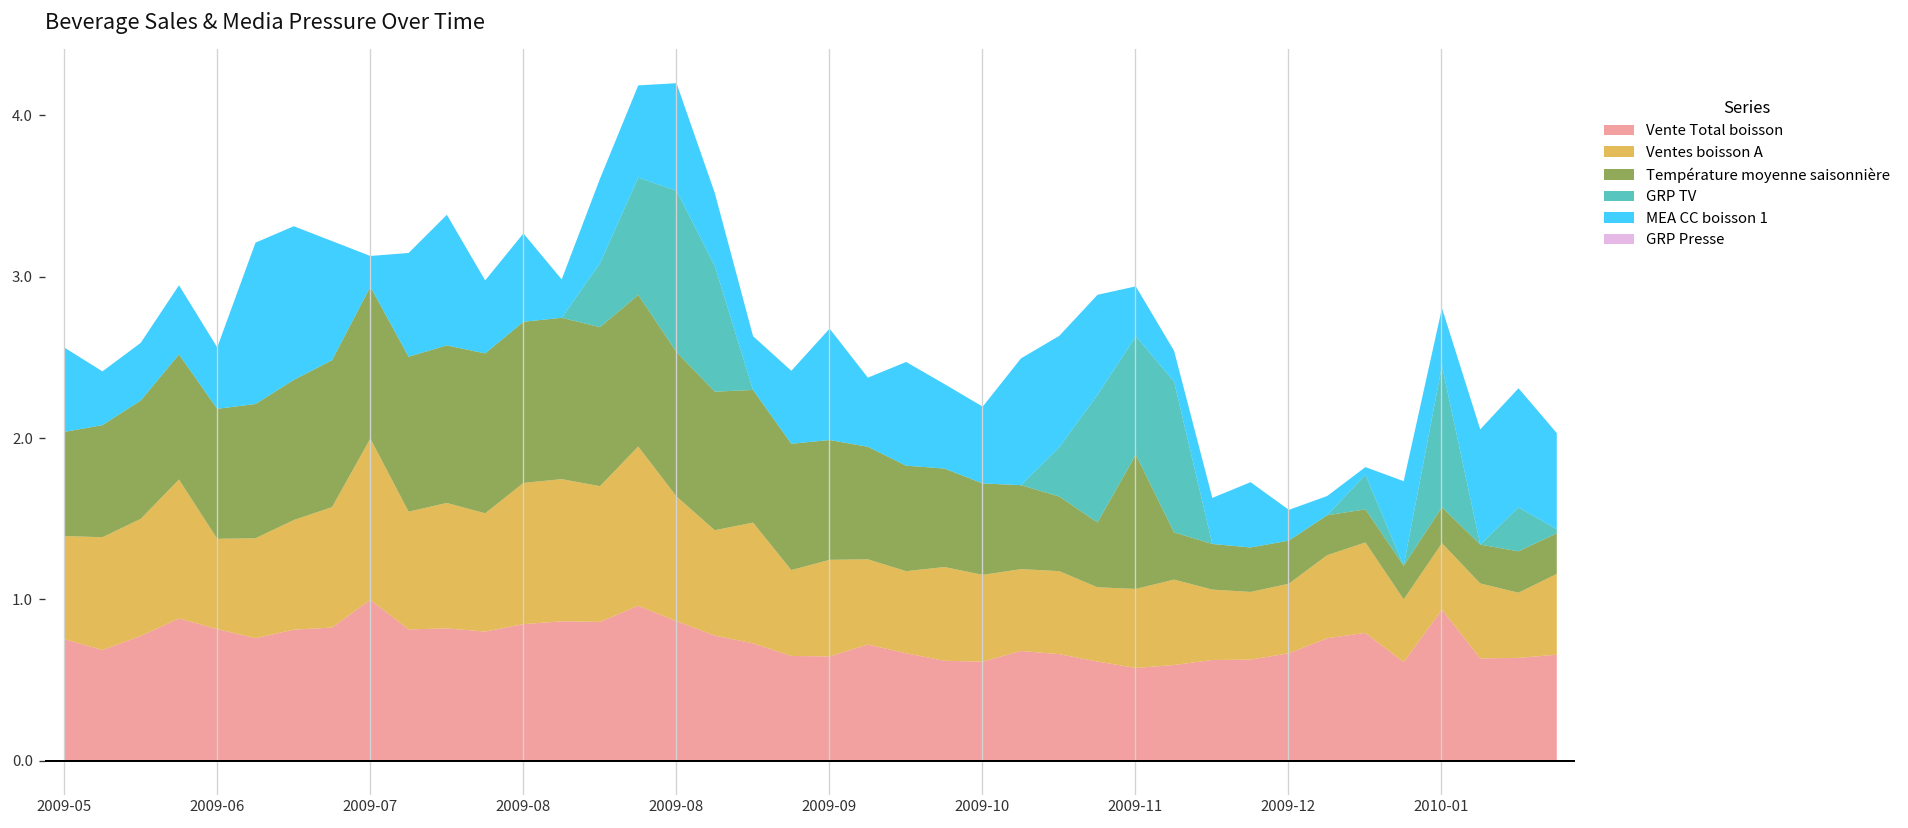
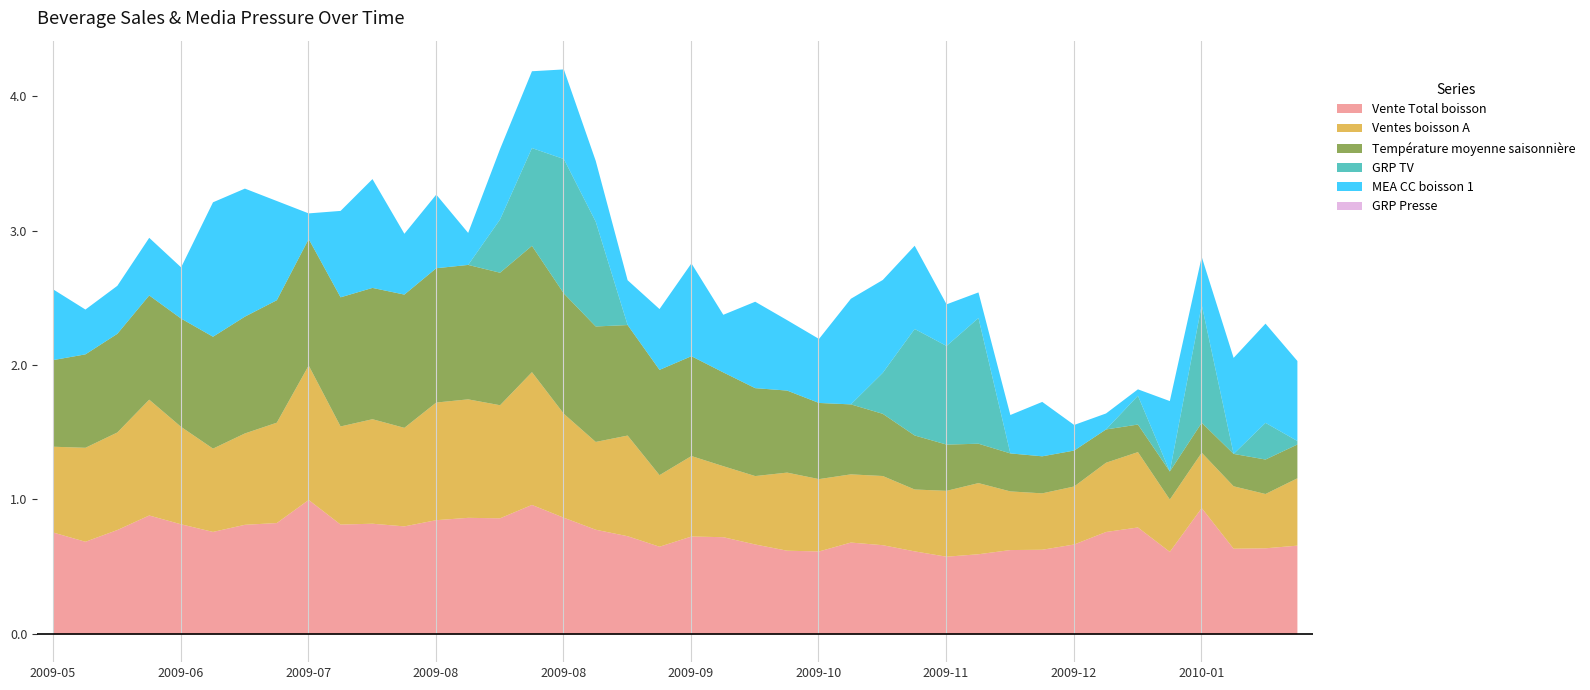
Ventes boisson A, 2009-06: 0.56 -> 0.72
Vente Total boisson, 2009-09: 0.65 -> 0.73
Température moyenne saisonnière, 2009-11: 0.83 -> 0.34
